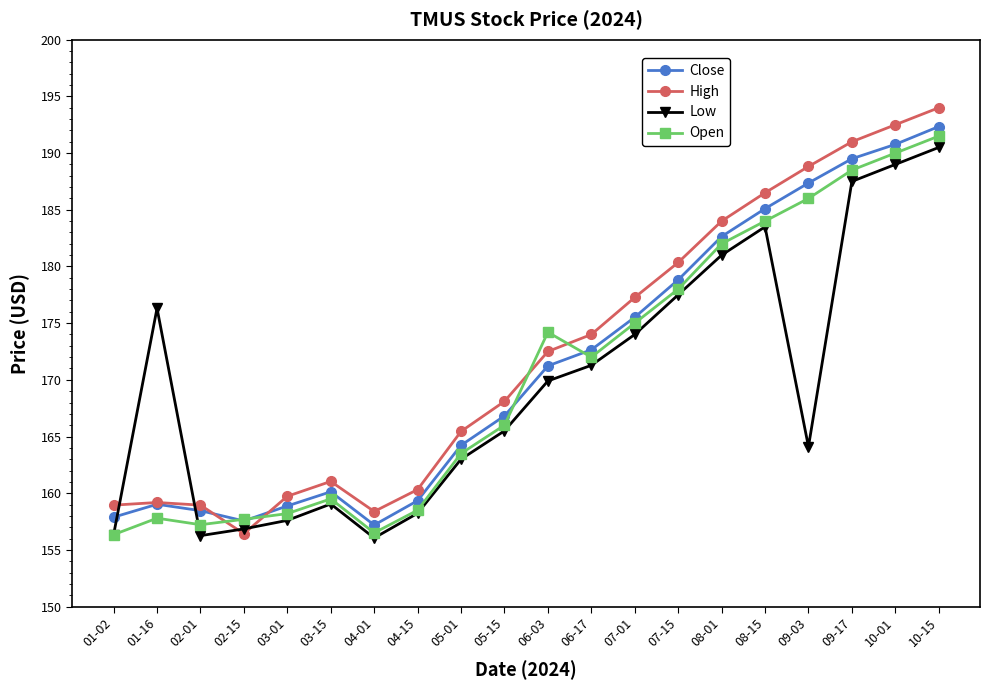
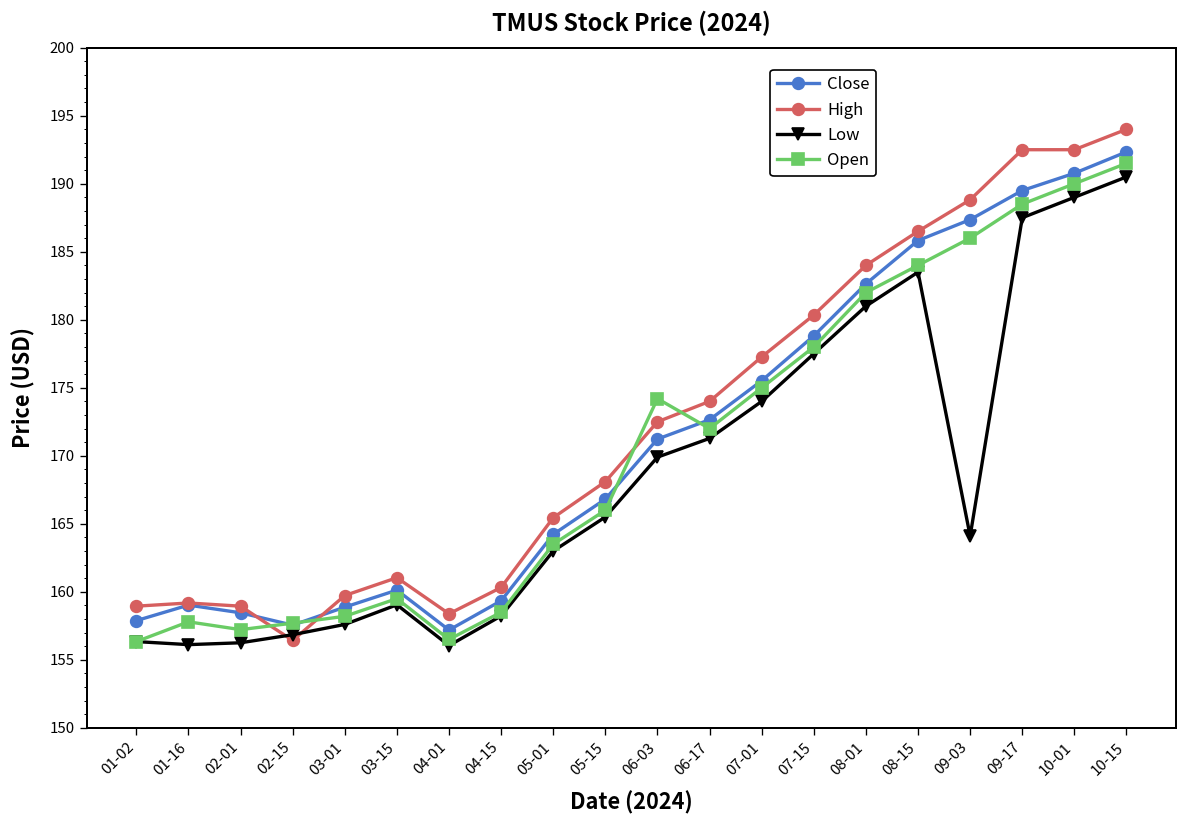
Low, 01-16: 176.3 -> 156.1
Close, 08-15: 185.1 -> 185.8
High, 09-17: 191.0 -> 192.5
